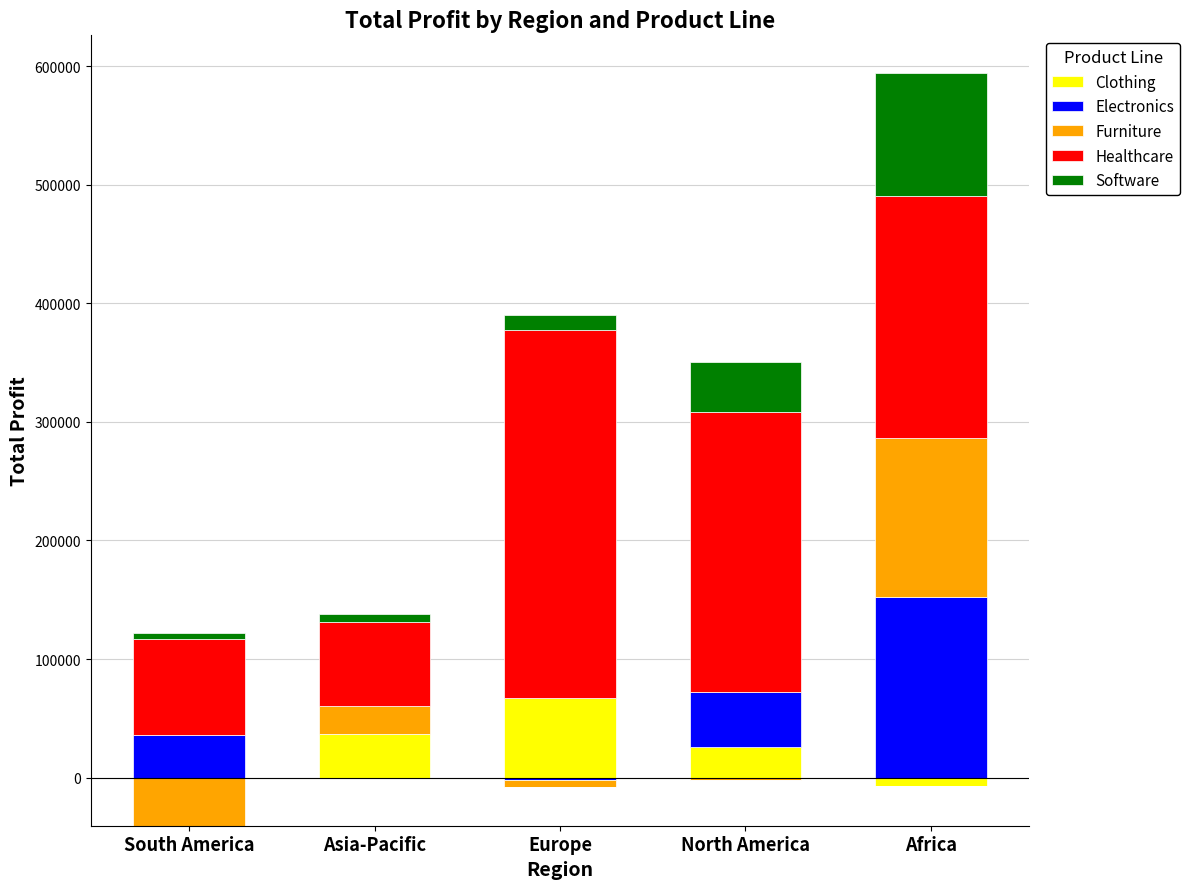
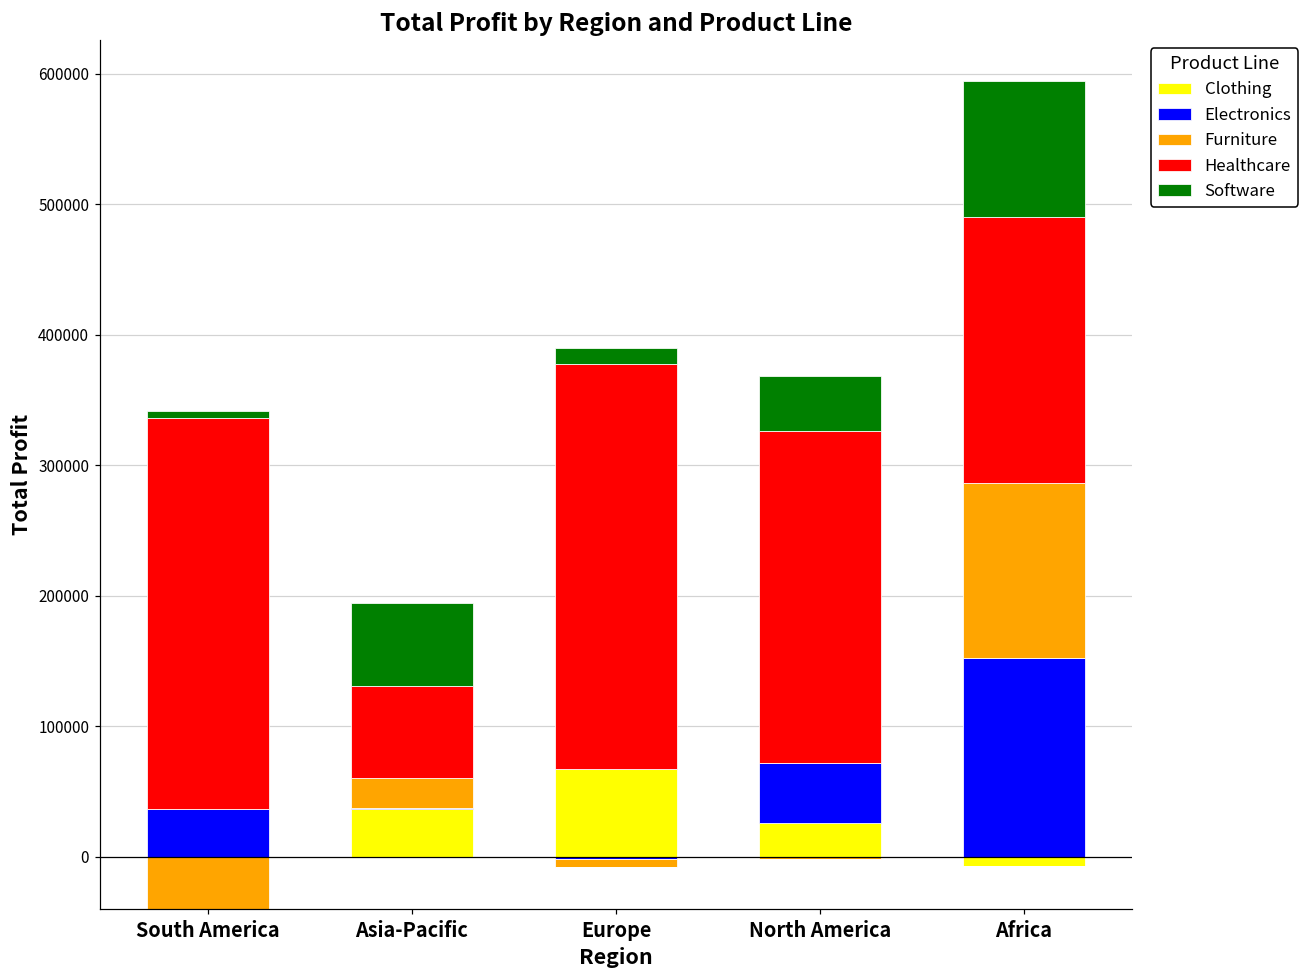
Healthcare, South America: 81000 -> 300000
Software, Asia-Pacific: 7000 -> 63000
Healthcare, North America: 236000 -> 254000
